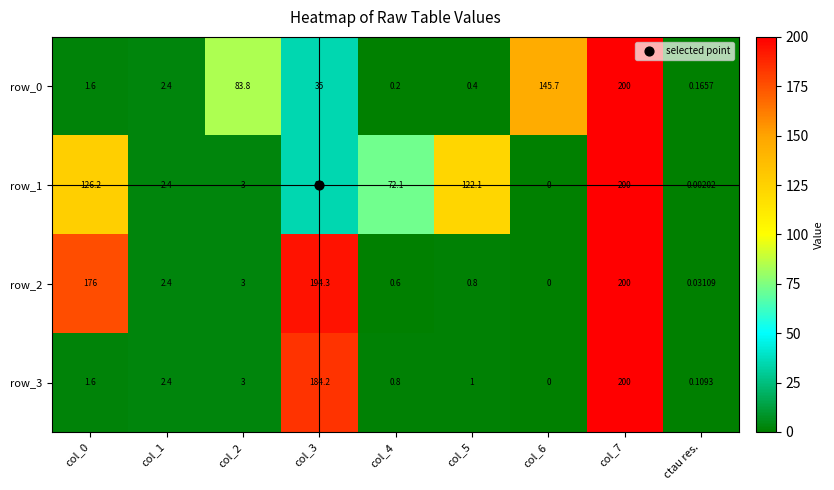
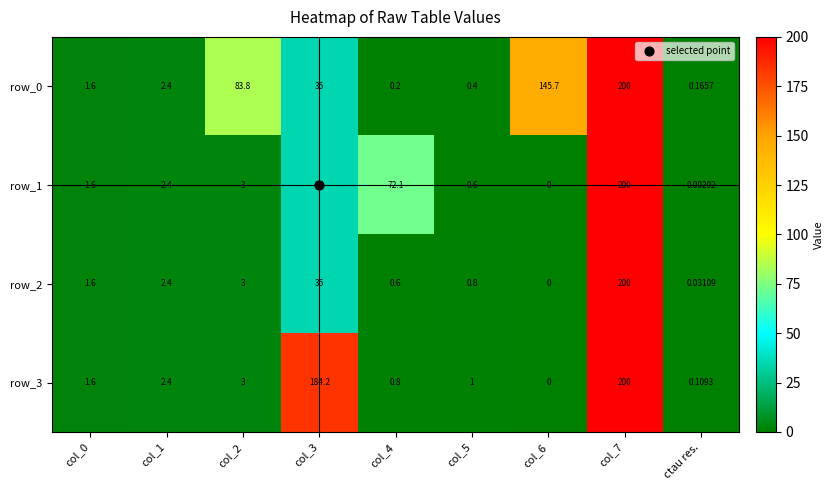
row_1, col_0: 126.2 -> 1.6
row_1, col_5: 122.1 -> 0.6
row_2, col_0: 176 -> 1.6
row_2, col_3: 194.3 -> 35
